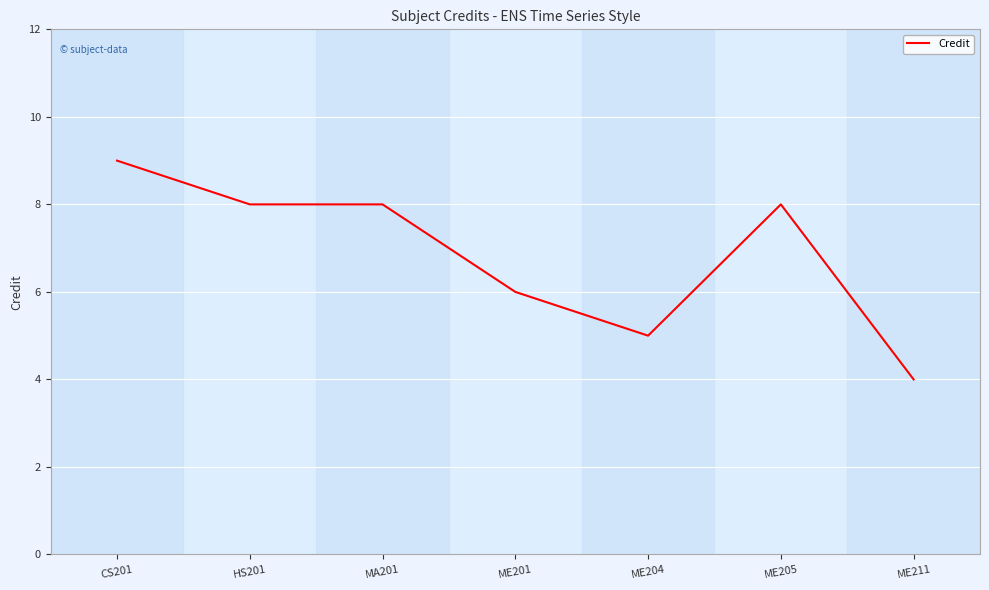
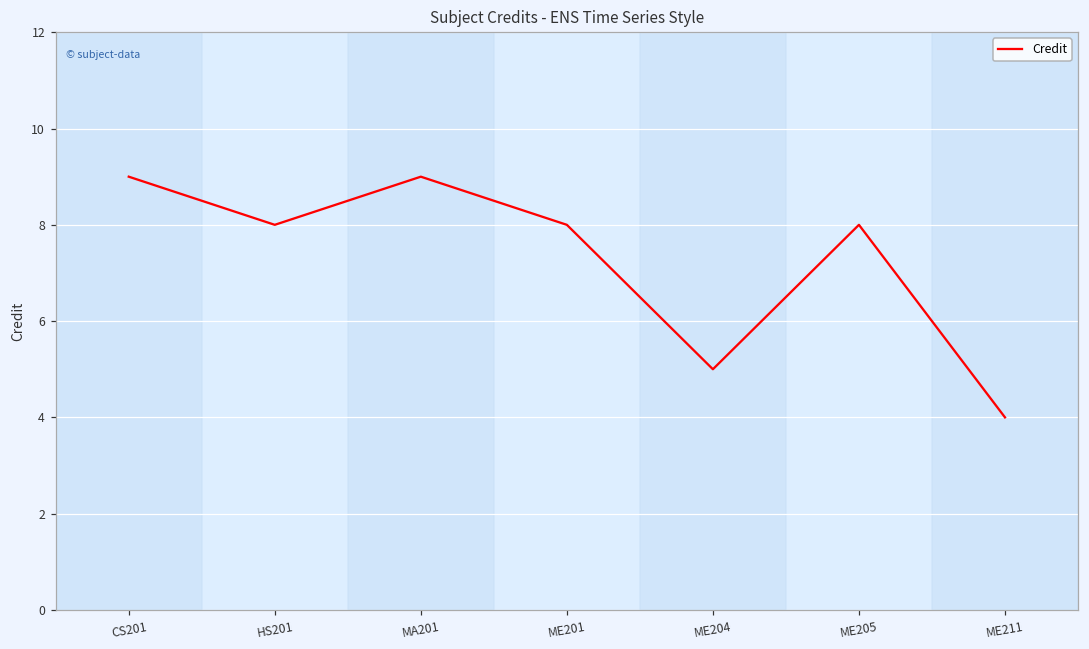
MA201: 8 -> 9
ME201: 6 -> 8
